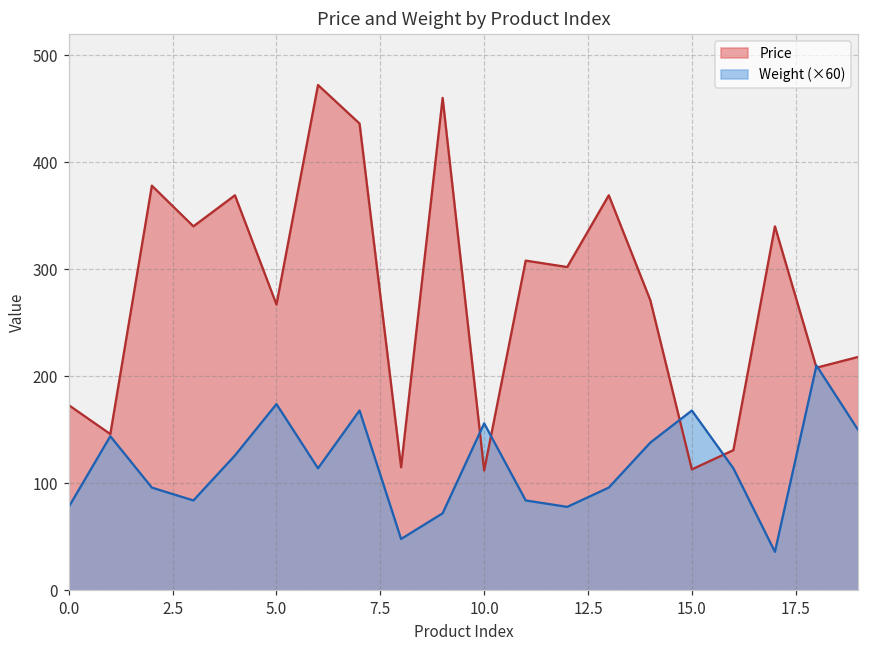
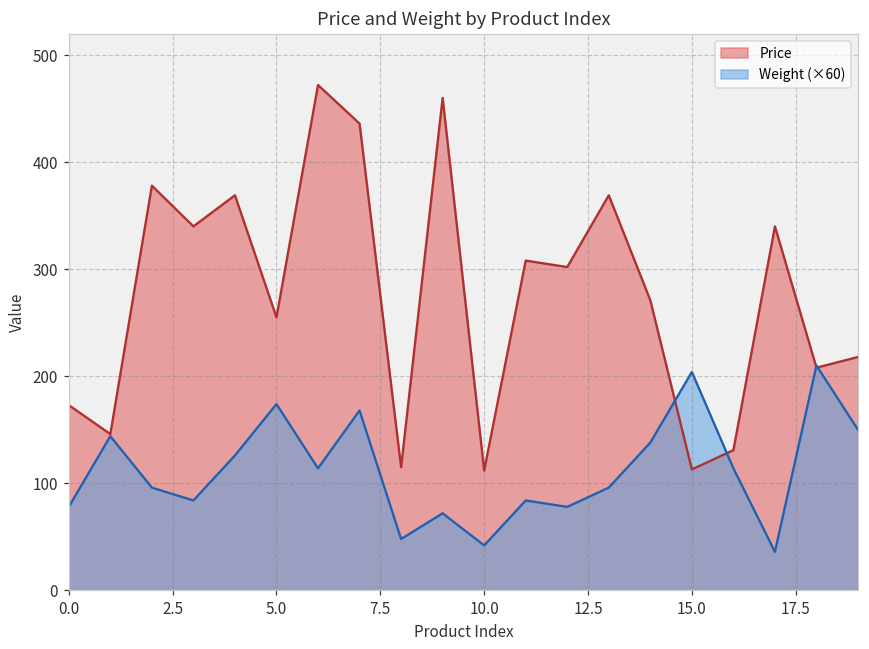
Price, 5.0: 270 -> 260
Weight (×60), 10.0: 160 -> 40
Weight (×60), 15.0: 170 -> 200
